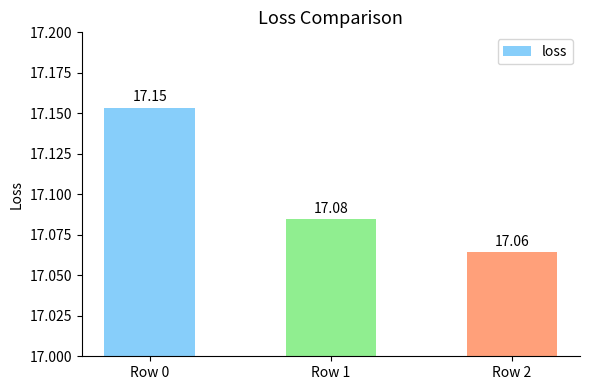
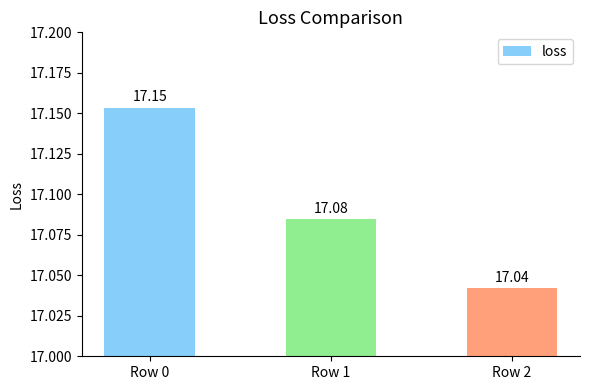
Row 2: 17.06 -> 17.04
